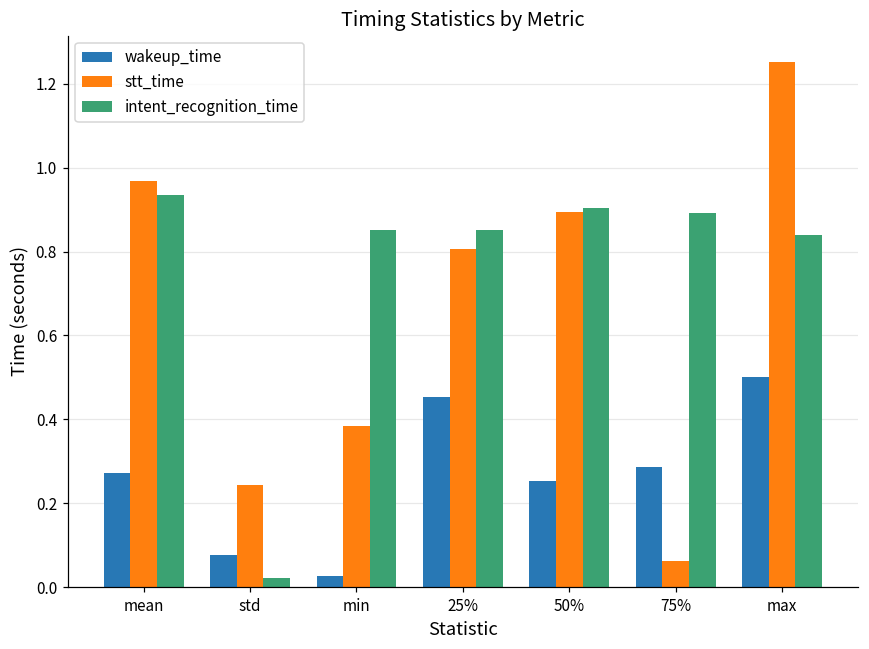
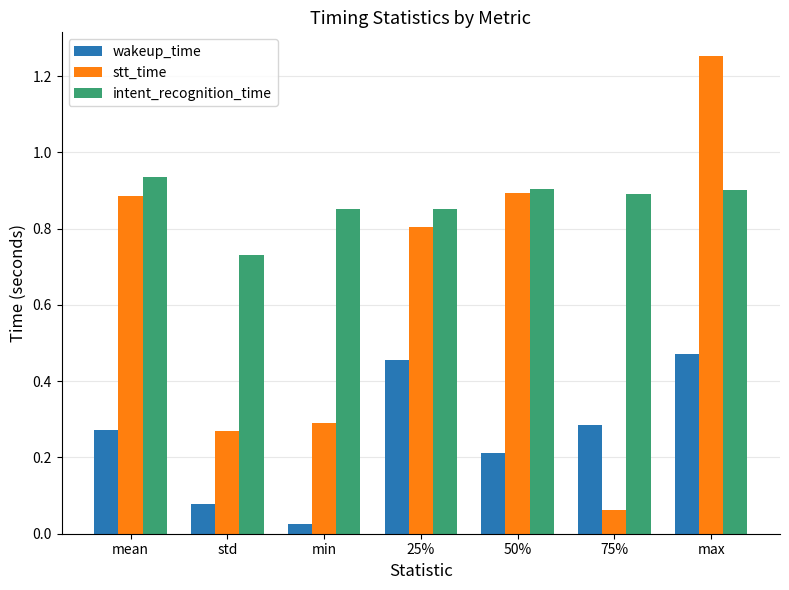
stt_time, mean: 0.97 -> 0.89
stt_time, std: 0.24 -> 0.27
intent_recognition_time, std: 0.02 -> 0.73
stt_time, min: 0.38 -> 0.29
wakeup_time, 50%: 0.25 -> 0.21
wakeup_time, max: 0.50 -> 0.47
intent_recognition_time, max: 0.84 -> 0.90
